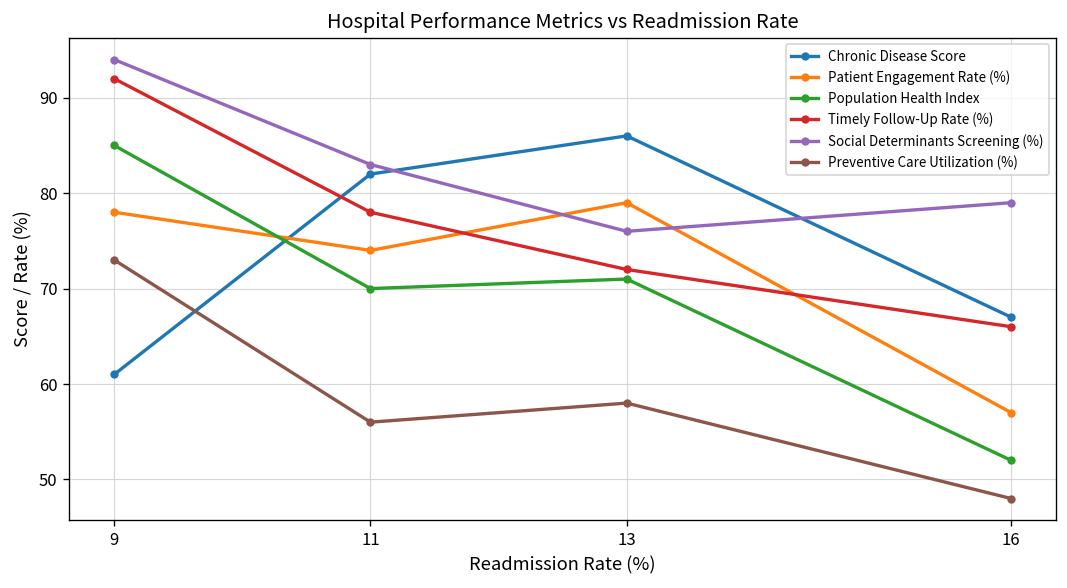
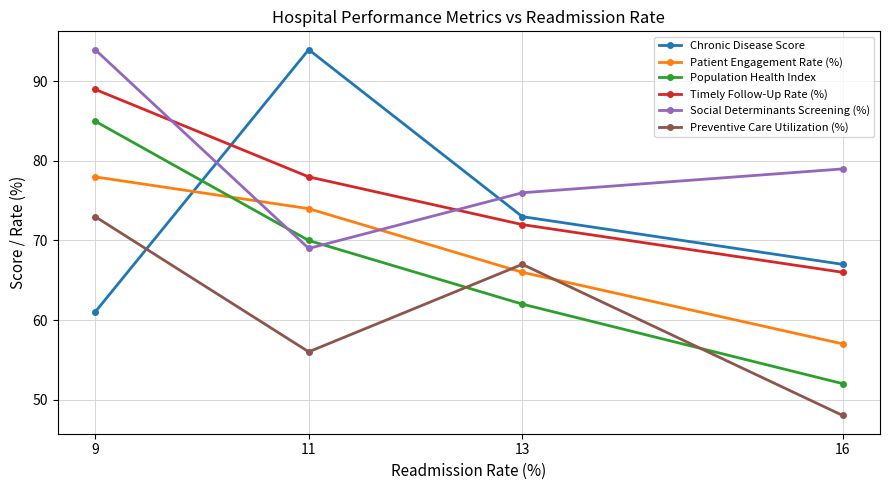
Timely Follow-Up Rate (%), 9: 92 -> 89
Chronic Disease Score, 11: 82 -> 94
Social Determinants Screening (%), 11: 83 -> 69
Chronic Disease Score, 13: 86 -> 73
Patient Engagement Rate (%), 13: 79 -> 66
Population Health Index, 13: 71 -> 62
Preventive Care Utilization (%), 13: 58 -> 67
